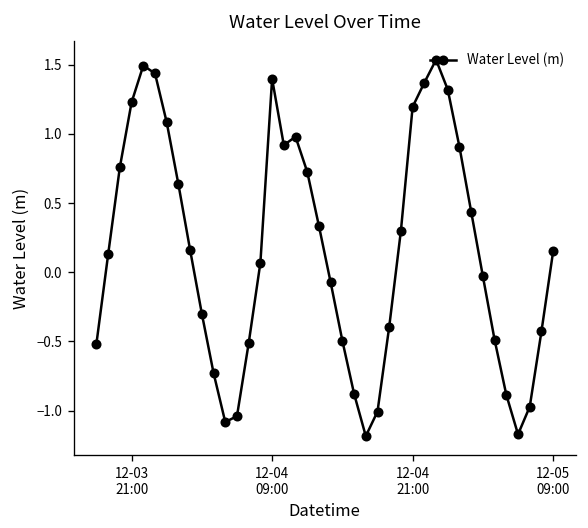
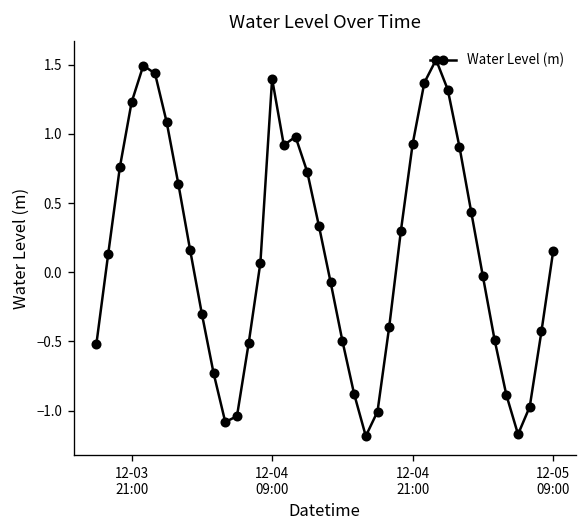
12-04 21:00: 1.20 -> 0.93
